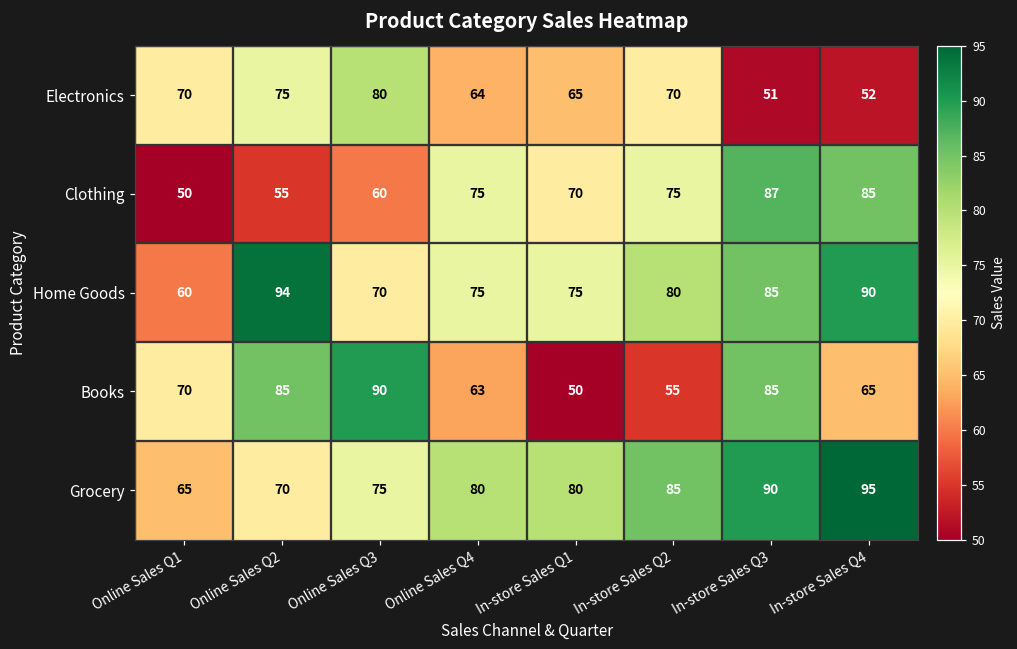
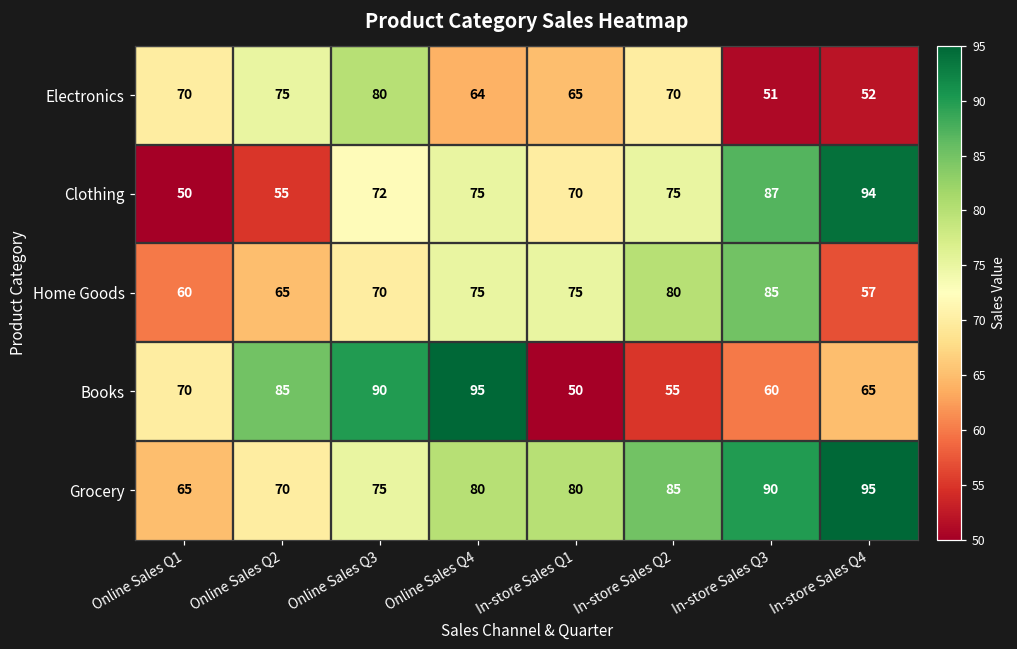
Clothing, Online Sales Q3: 60 -> 72
Clothing, In-store Sales Q4: 85 -> 94
Home Goods, Online Sales Q2: 94 -> 65
Home Goods, In-store Sales Q4: 90 -> 57
Books, Online Sales Q4: 63 -> 95
Books, In-store Sales Q3: 85 -> 60
